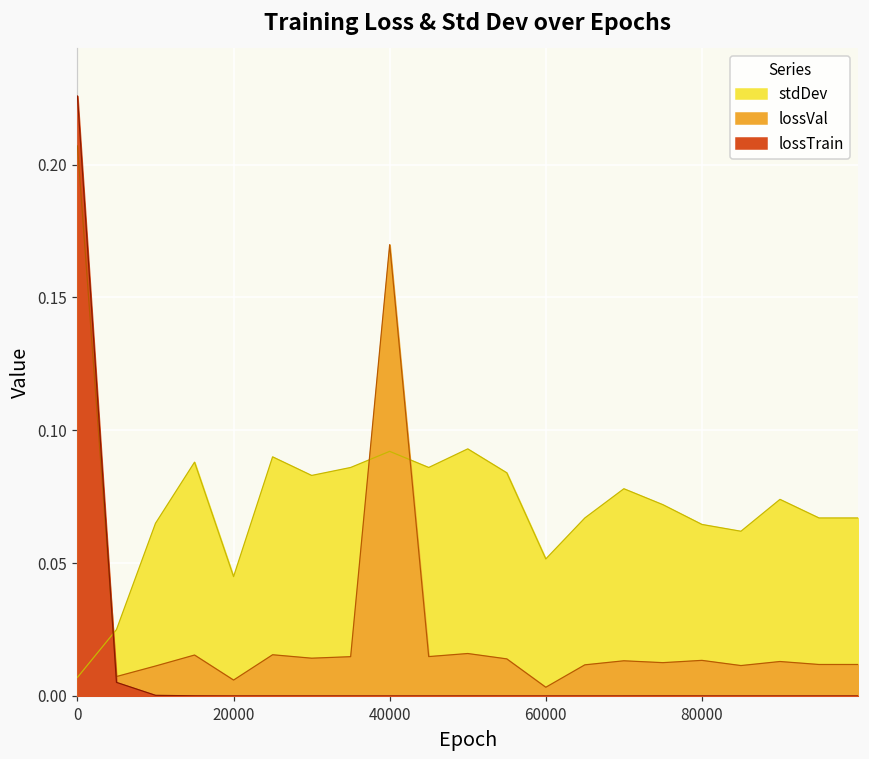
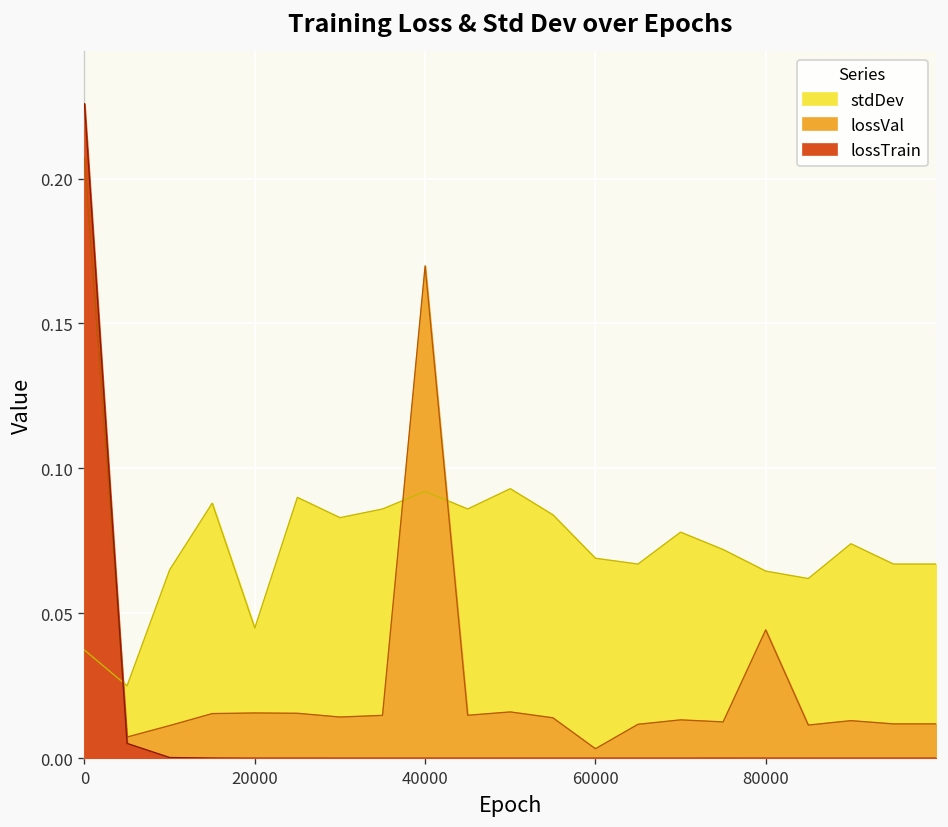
stdDev, 0: 0.007 -> 0.037
lossVal, 20000: 0.006 -> 0.016
stdDev, 60000: 0.052 -> 0.069
lossVal, 80000: 0.013 -> 0.044
